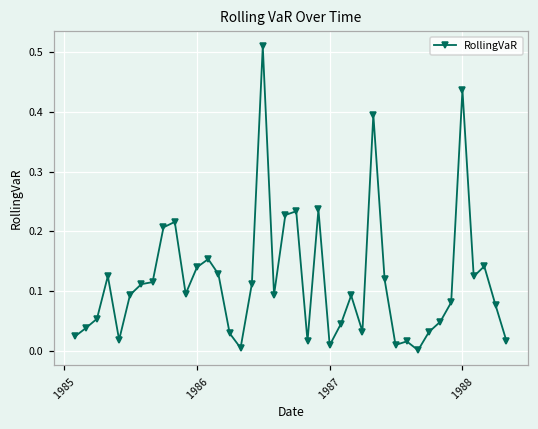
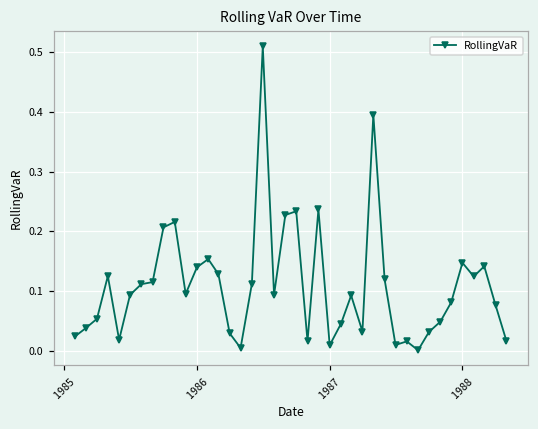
1988: 0.44 -> 0.15
